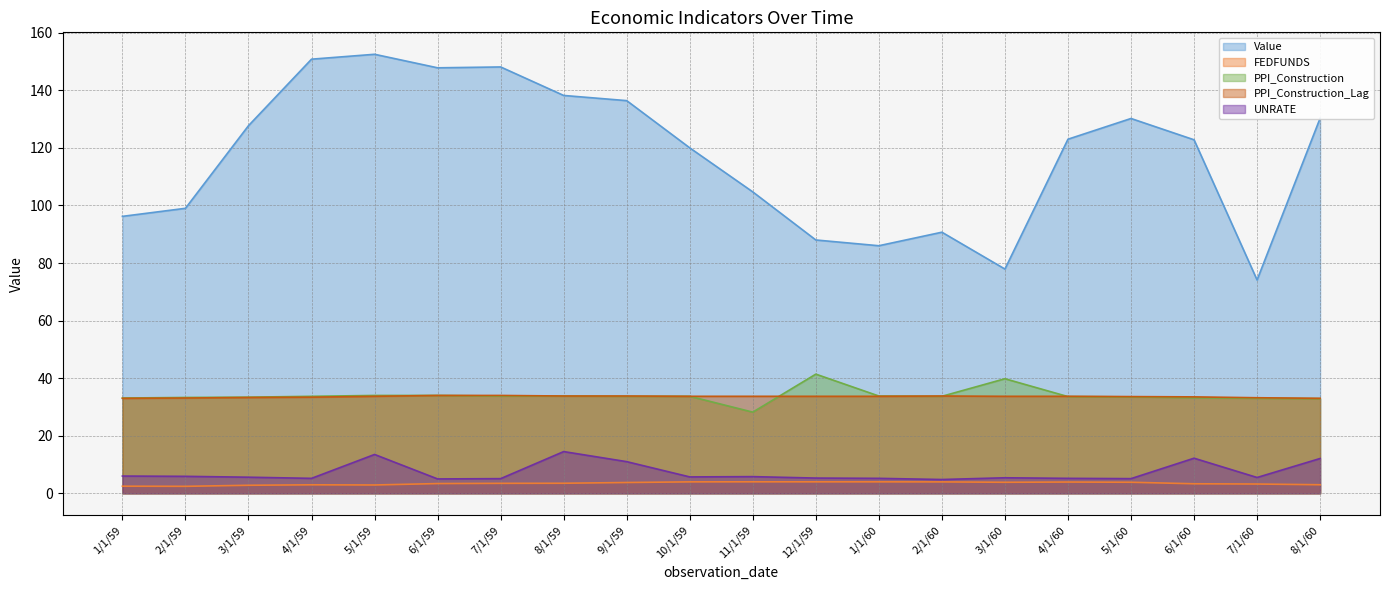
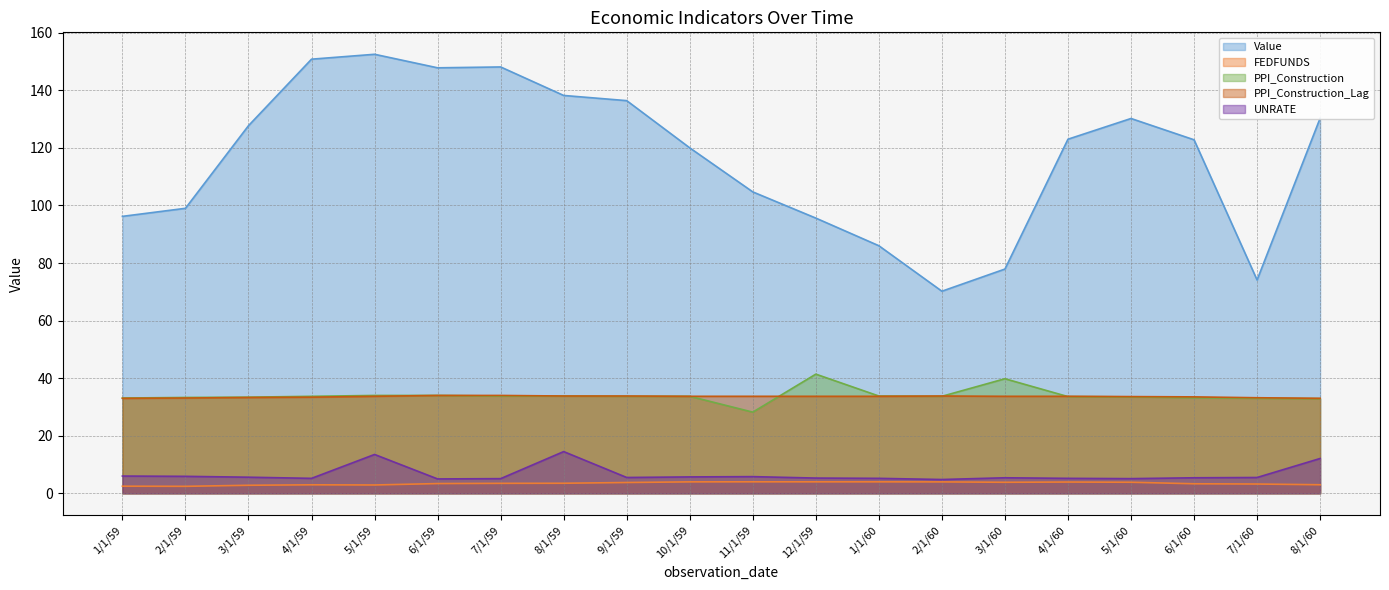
UNRATE, 9/1/59: 11 -> 6
Value, 12/1/59: 88 -> 96
Value, 2/1/60: 91 -> 70
UNRATE, 6/1/60: 12 -> 5
